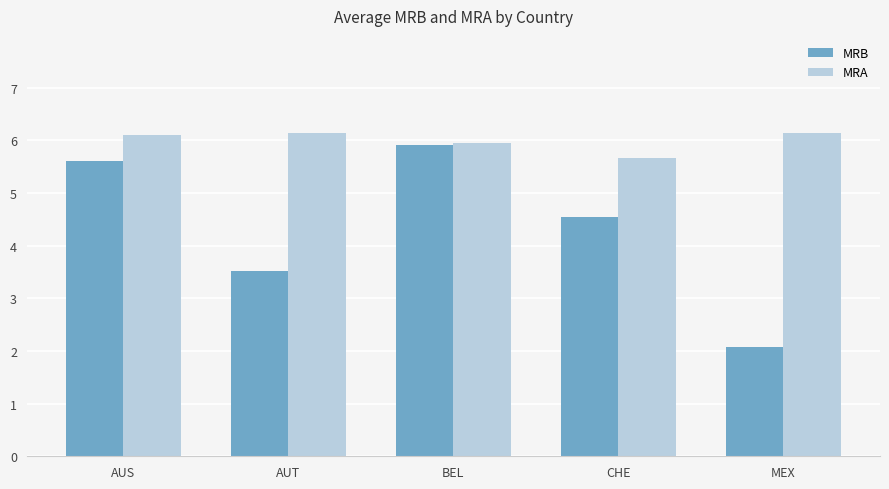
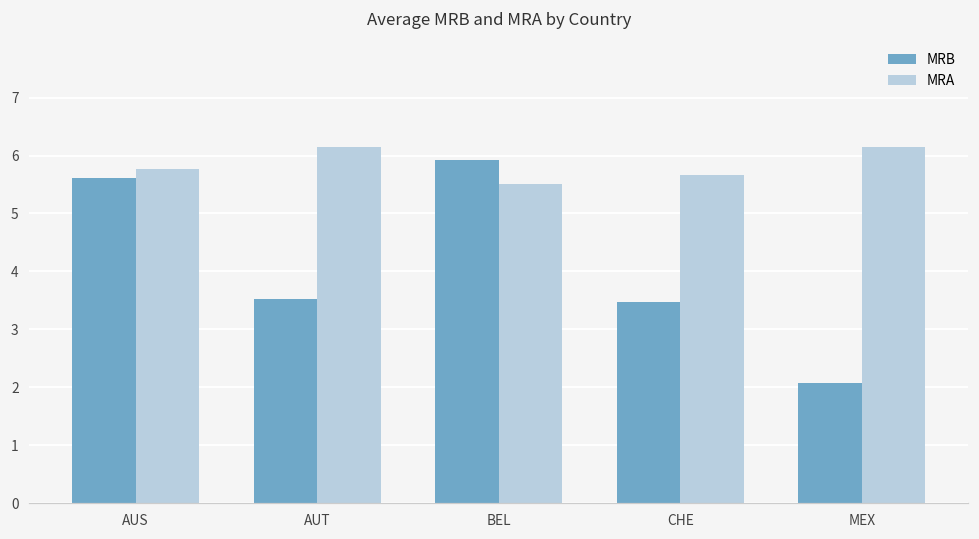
MRA, AUS: 6.1 -> 5.8
MRA, BEL: 6.0 -> 5.5
MRB, CHE: 4.5 -> 3.5
